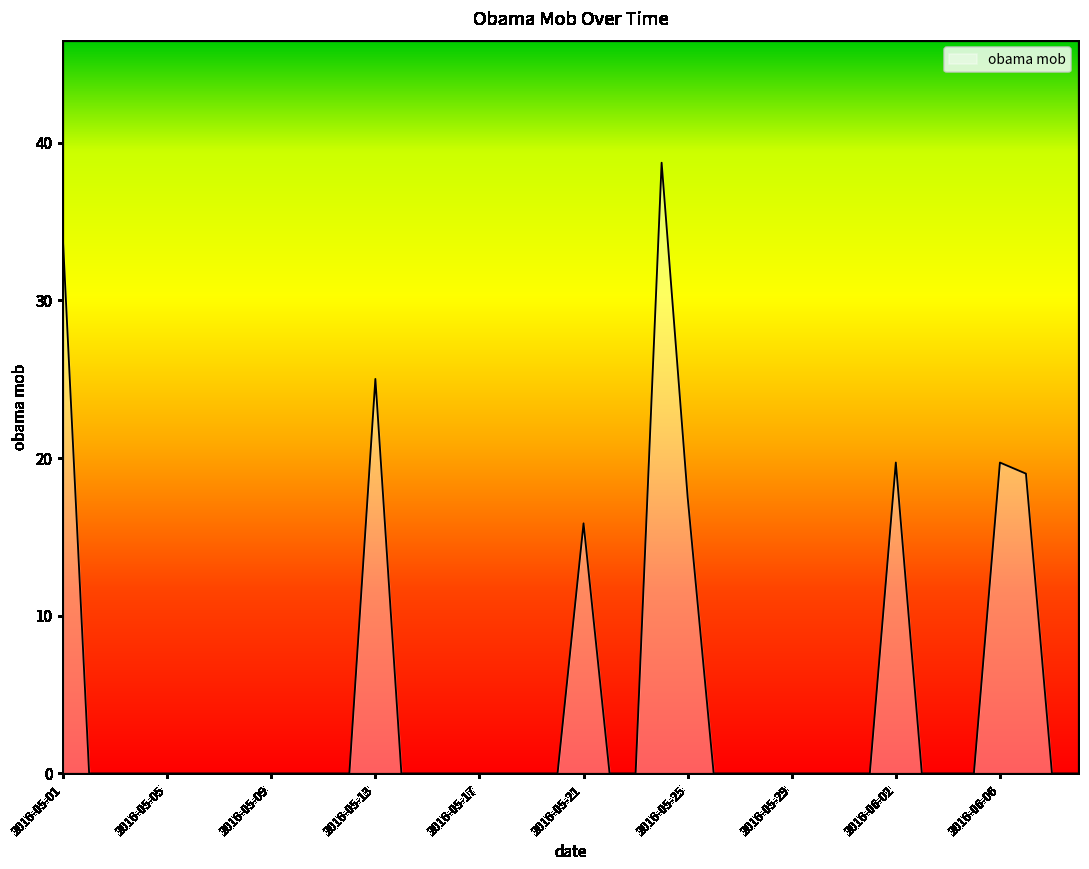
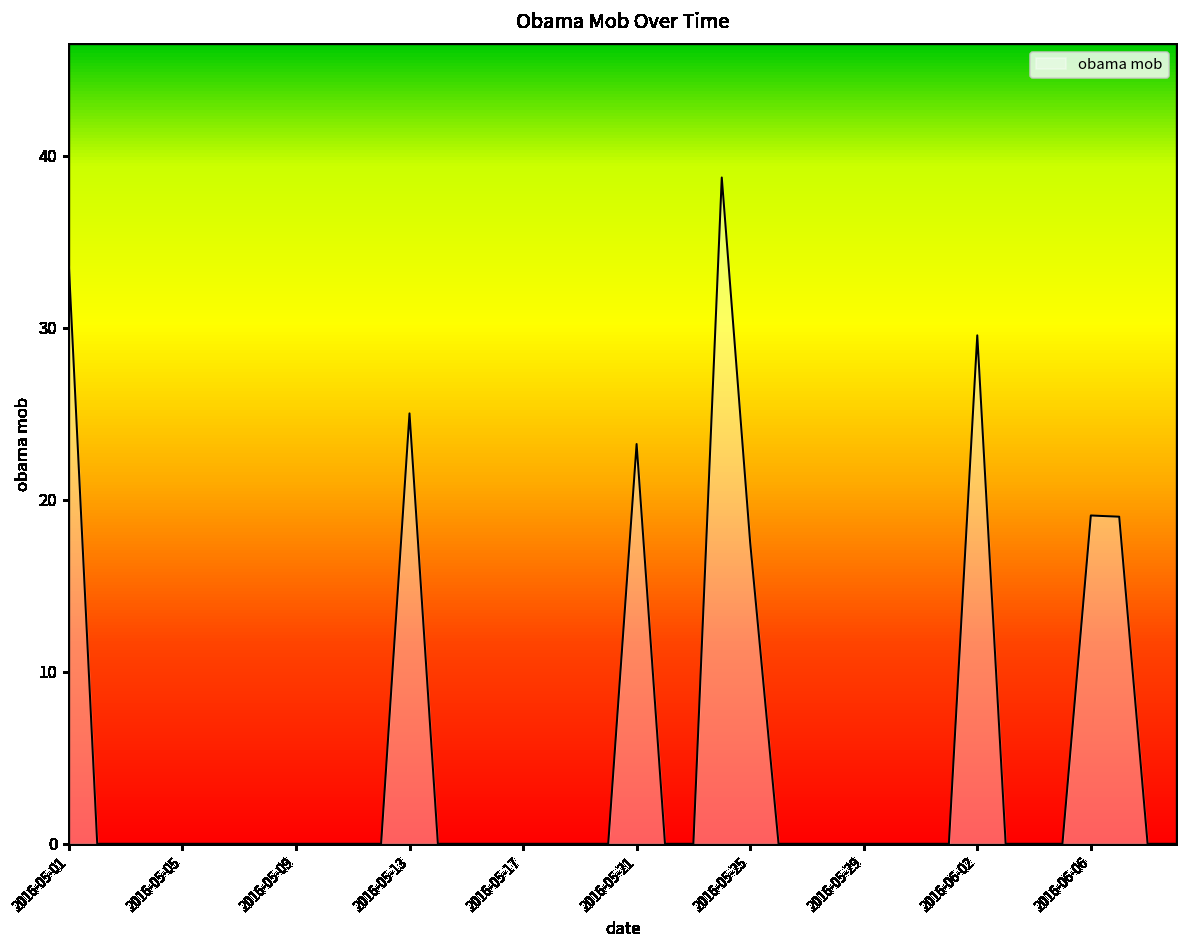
2016-05-21: 15.9 -> 23.2
2016-06-02: 19.7 -> 29.6
2016-06-06: 19.7 -> 19.1
